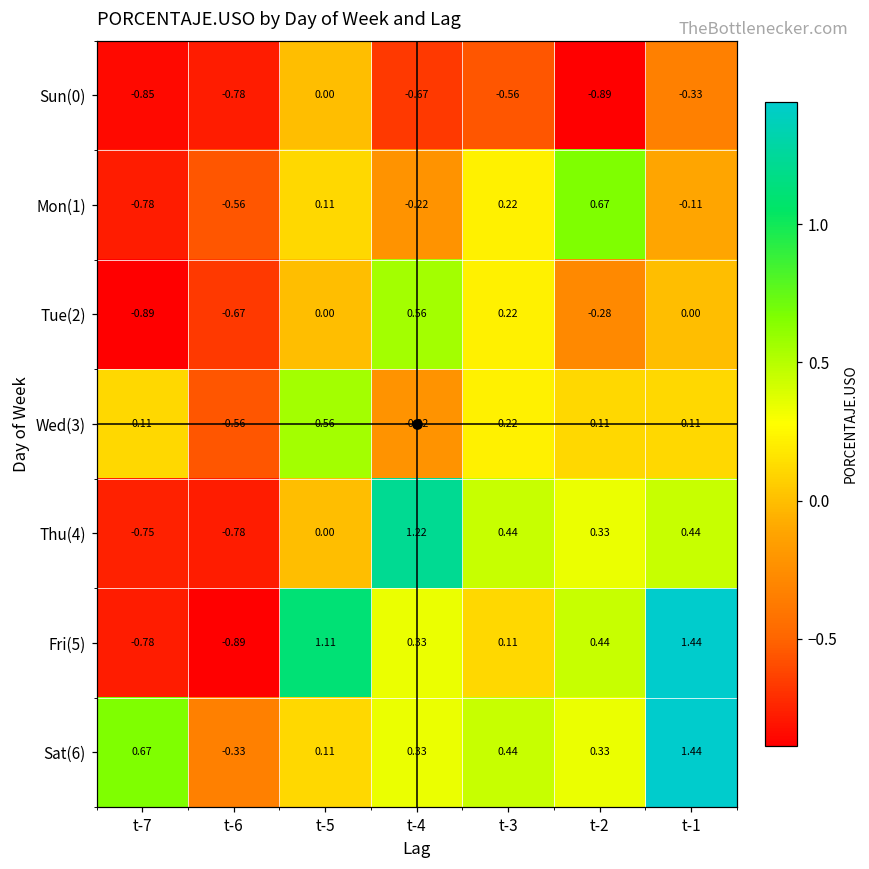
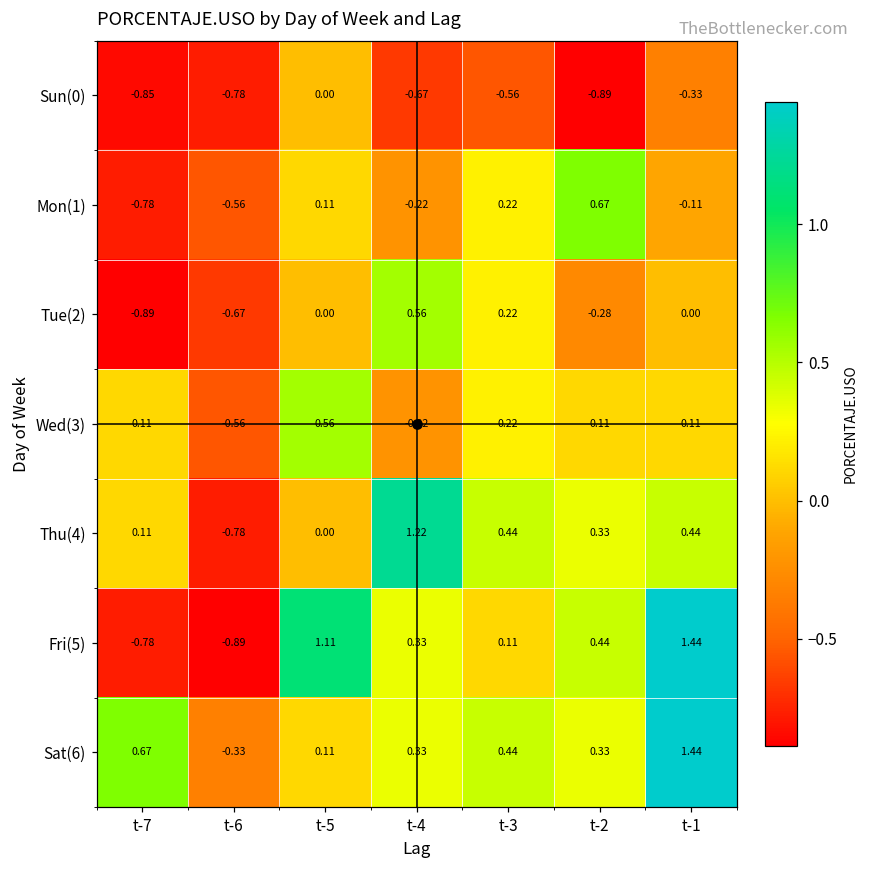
Thu(4), t-7: -0.75 -> 0.11
